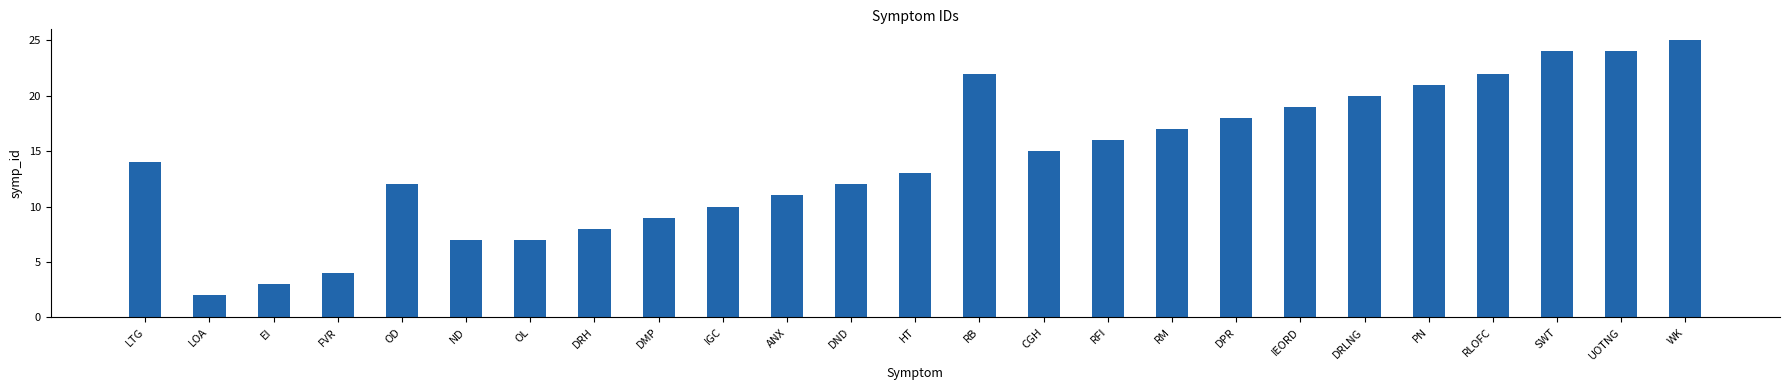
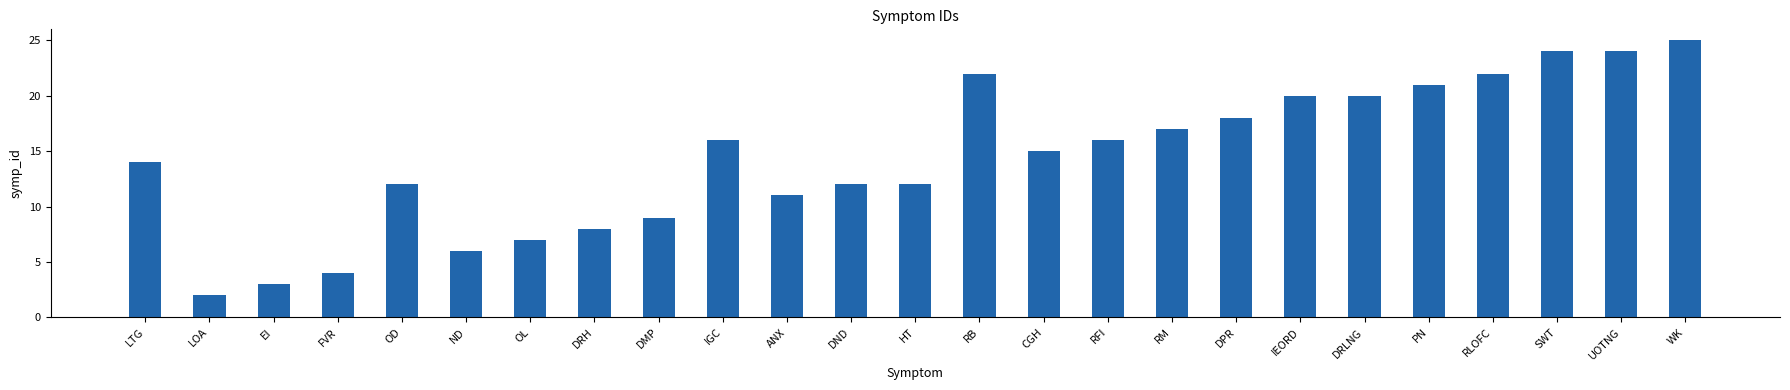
ND: 7 -> 6
IGC: 10 -> 16
HT: 13 -> 12
IEORD: 19 -> 20
